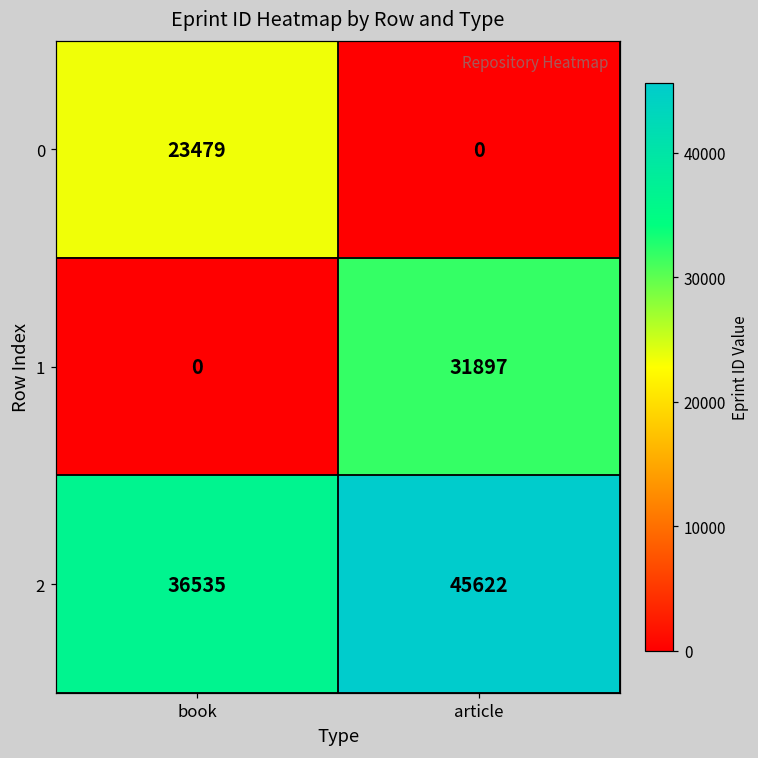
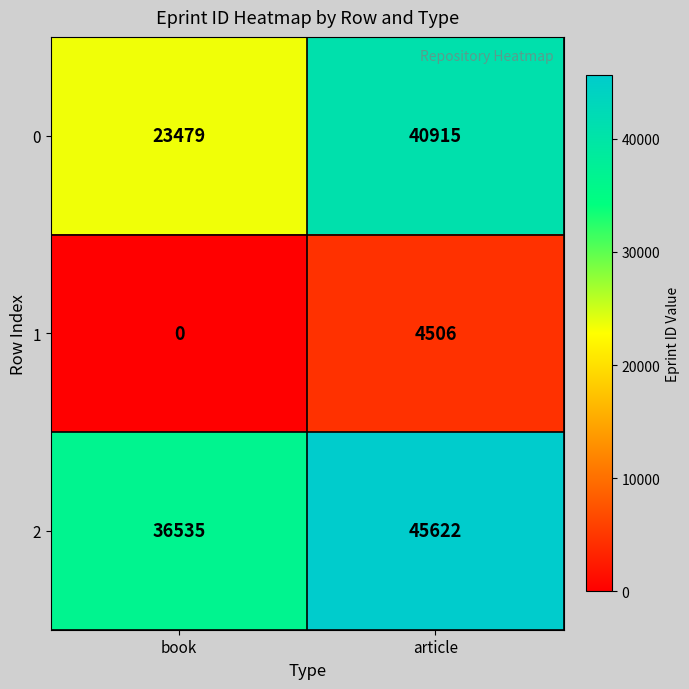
0, article: 0 -> 40915
1, article: 31897 -> 4506
